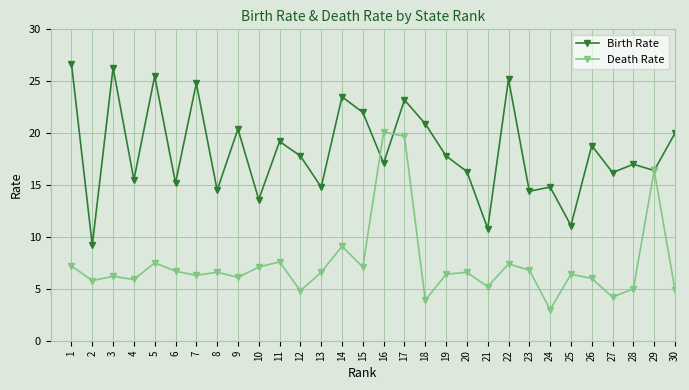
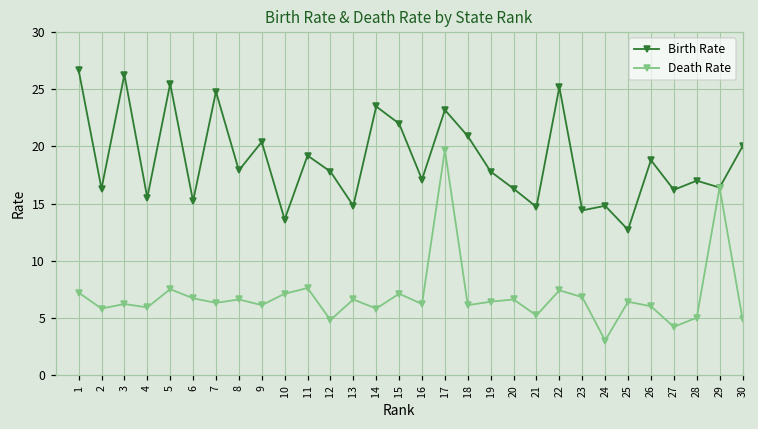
Birth Rate, 2: 9.2 -> 16.3
Birth Rate, 8: 14.5 -> 17.9
Death Rate, 14: 9.1 -> 5.8
Death Rate, 16: 20.1 -> 6.2
Death Rate, 18: 3.9 -> 6.1
Birth Rate, 21: 10.8 -> 14.7
Birth Rate, 25: 11.1 -> 12.7
